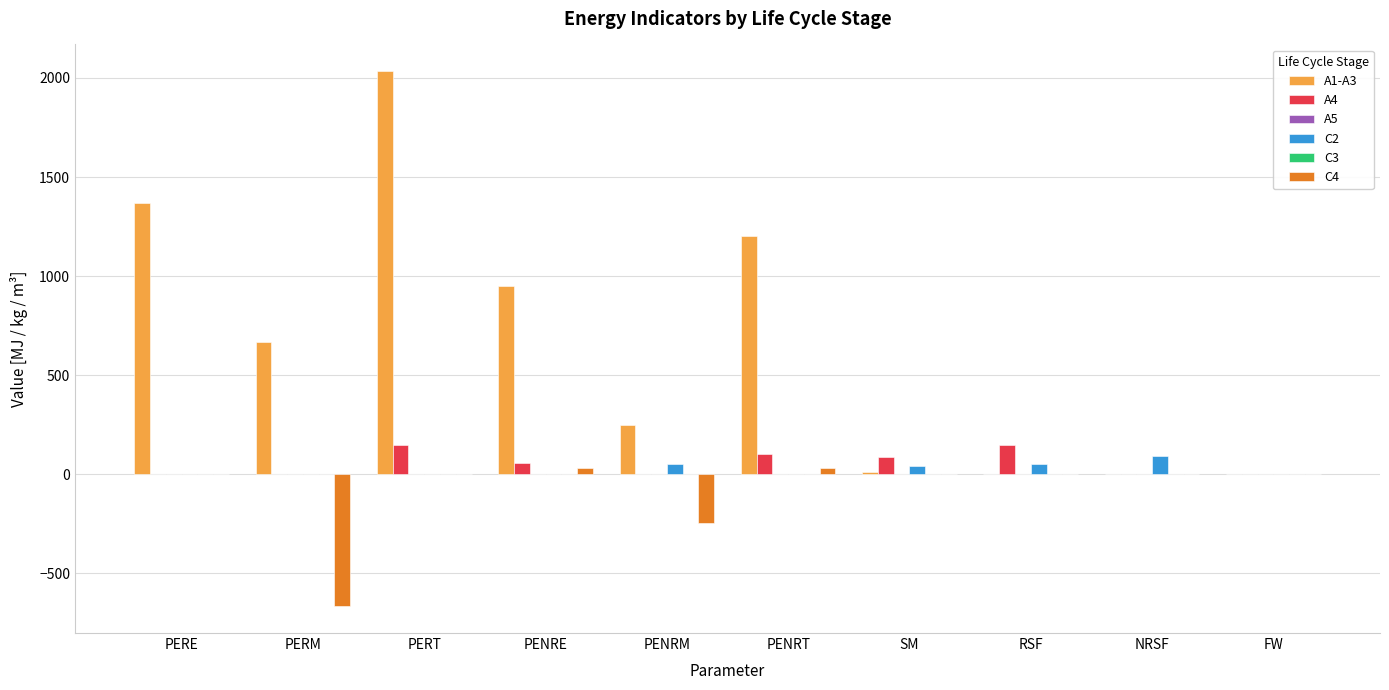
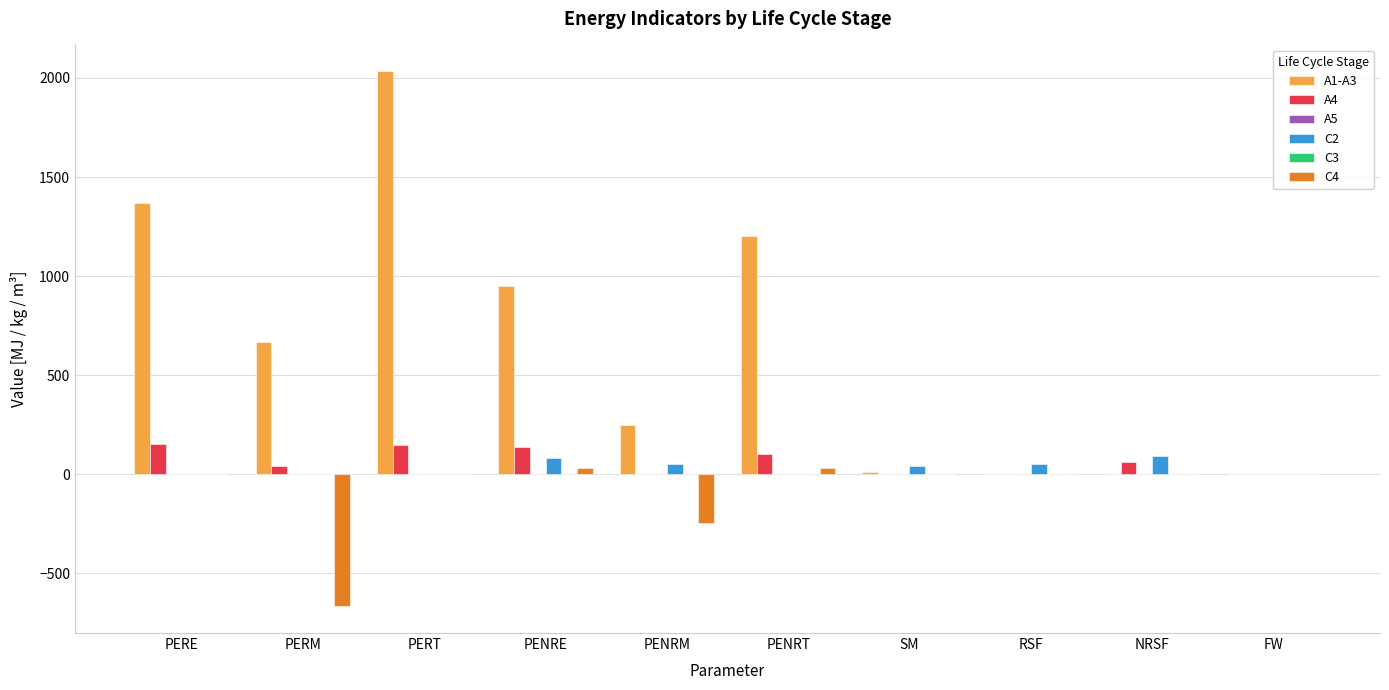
A4, PERE: 0 -> 150
A4, PERM: 0 -> 40
A4, PENRE: 60 -> 140
C2, PENRE: 0 -> 80
A4, SM: 90 -> 0
A4, RSF: 150 -> 0
A4, NRSF: 0 -> 60
